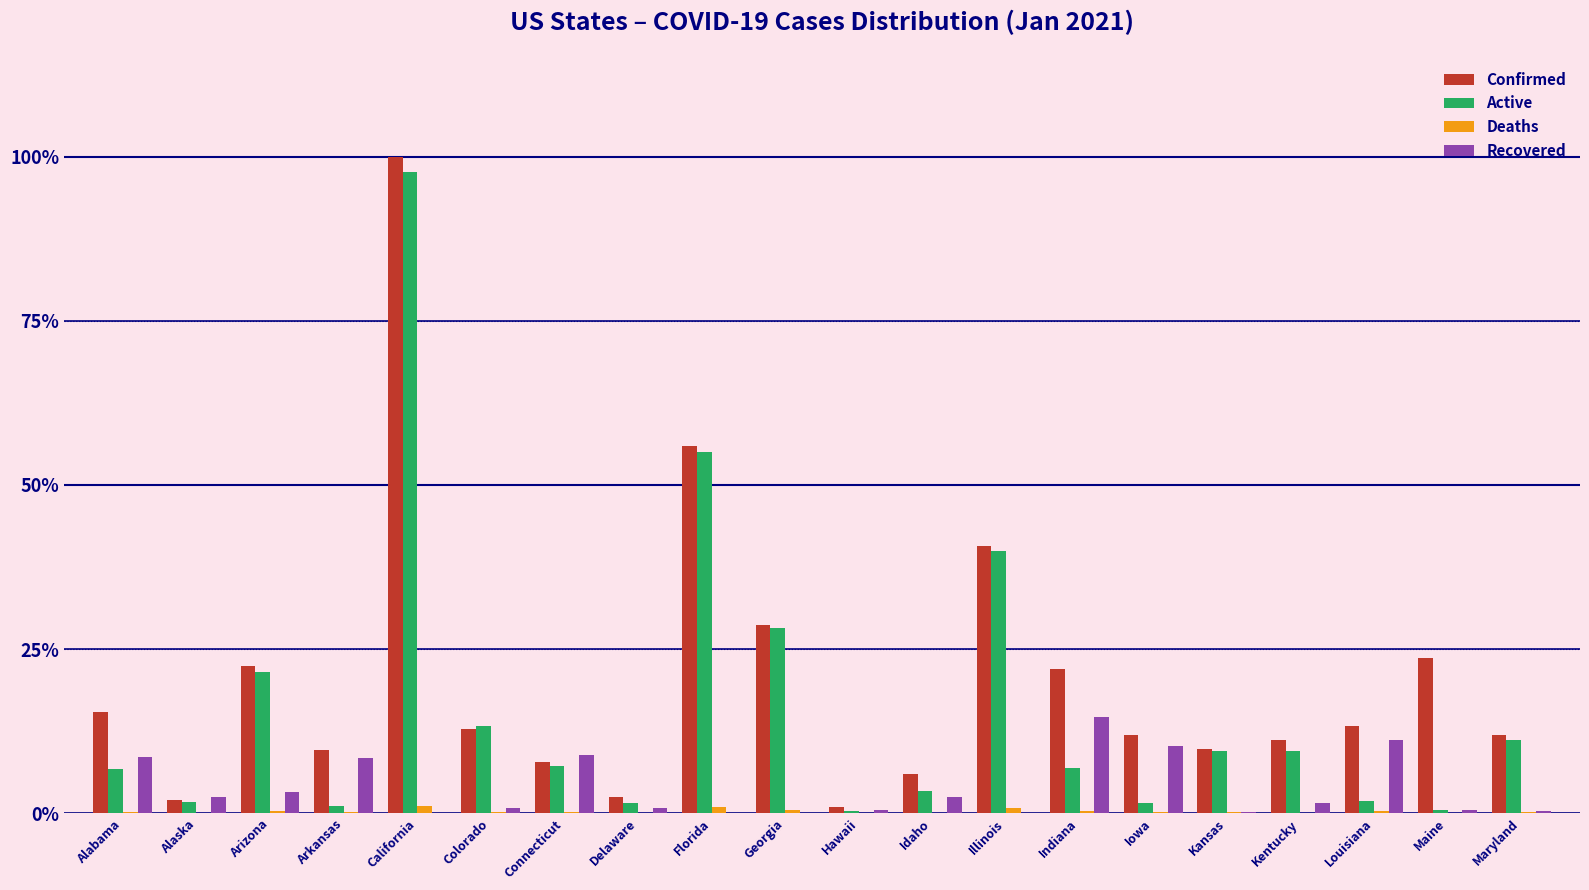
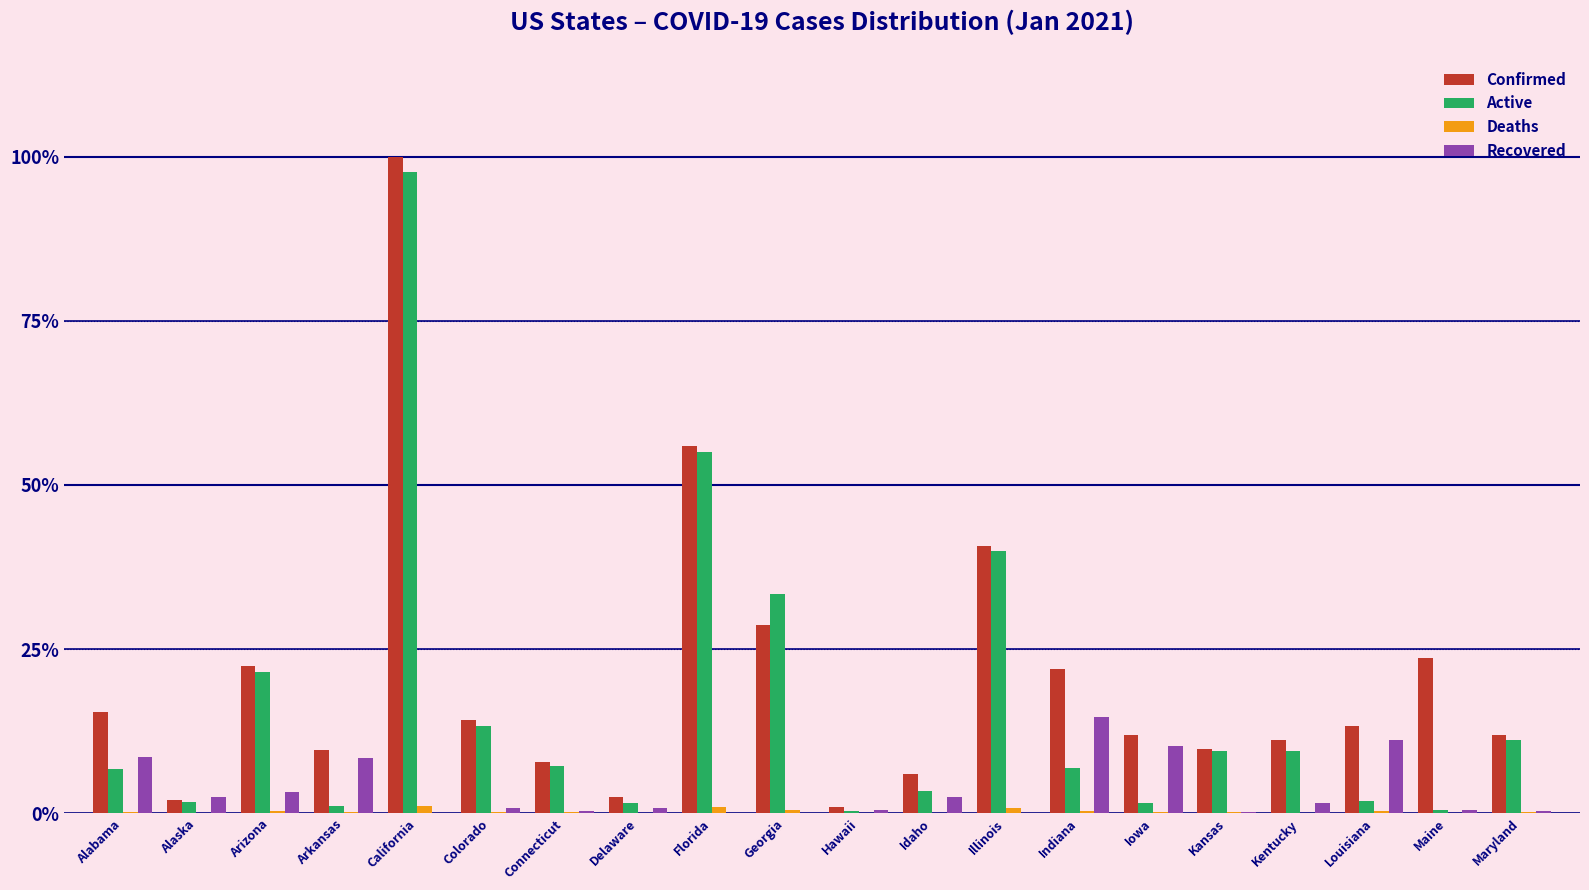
Confirmed, Colorado: 13% -> 14%
Recovered, Connecticut: 9% -> 0%
Active, Georgia: 28% -> 33%
